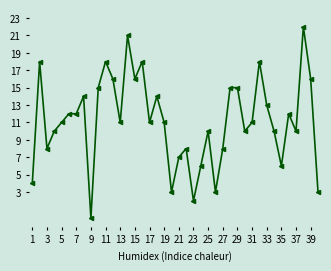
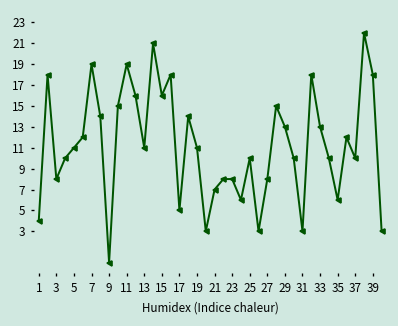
7: 12 -> 19
11: 18 -> 19
17: 11 -> 5
23: 2 -> 8
29: 15 -> 13
31: 11 -> 3
39: 16 -> 18
